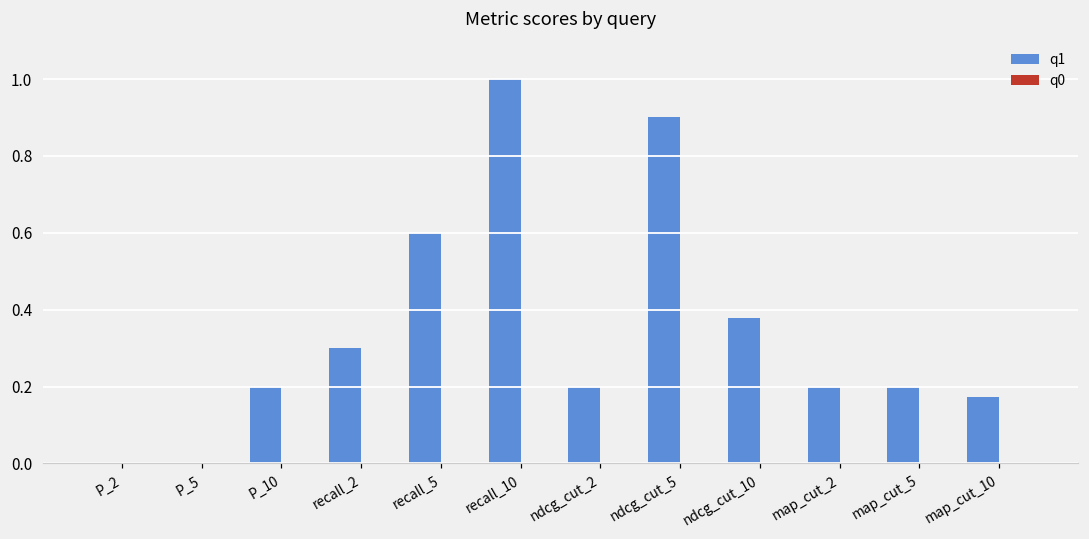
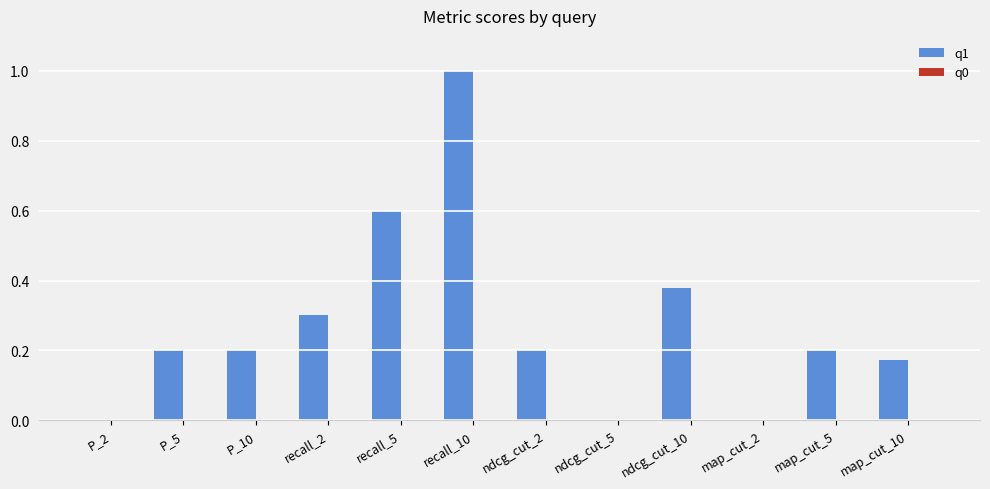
q1, P_5: 0.0 -> 0.2
q1, ndcg_cut_5: 0.9 -> 0.0
q1, map_cut_2: 0.2 -> 0.0
